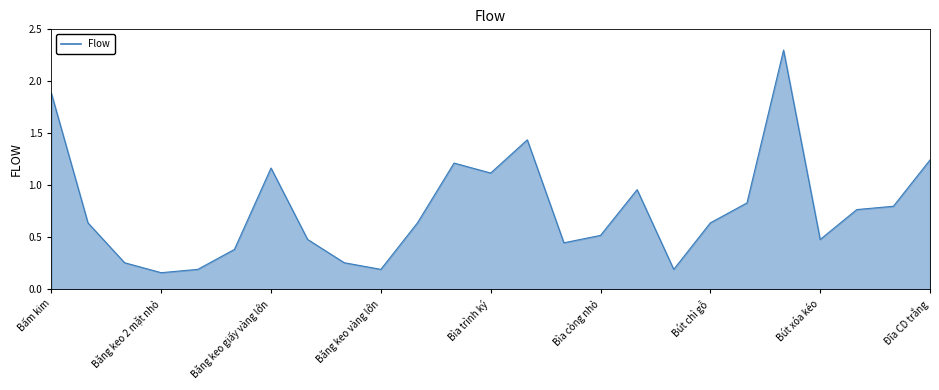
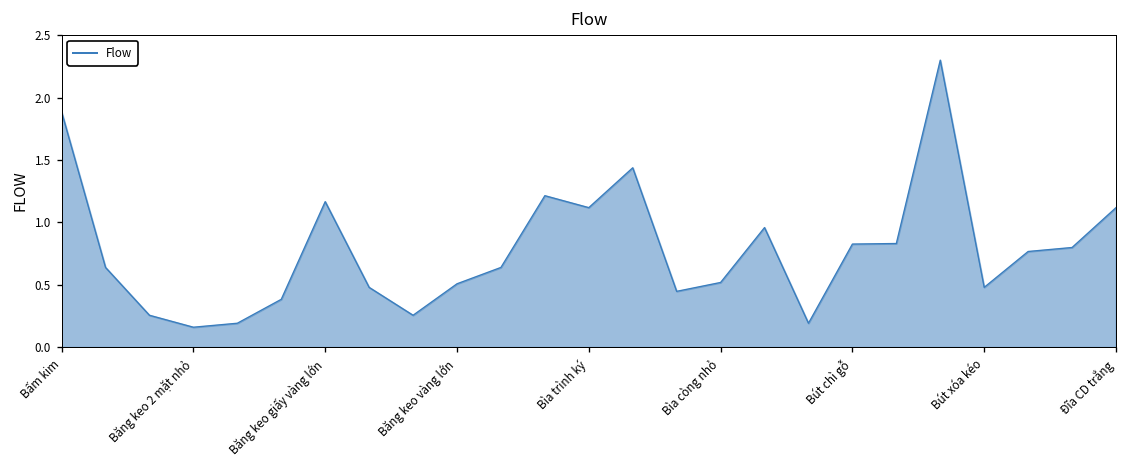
Băng keo vàng lớn: 0.19 -> 0.51
Bút chì gỗ: 0.64 -> 0.83
Đĩa CD trắng: 1.24 -> 1.12
